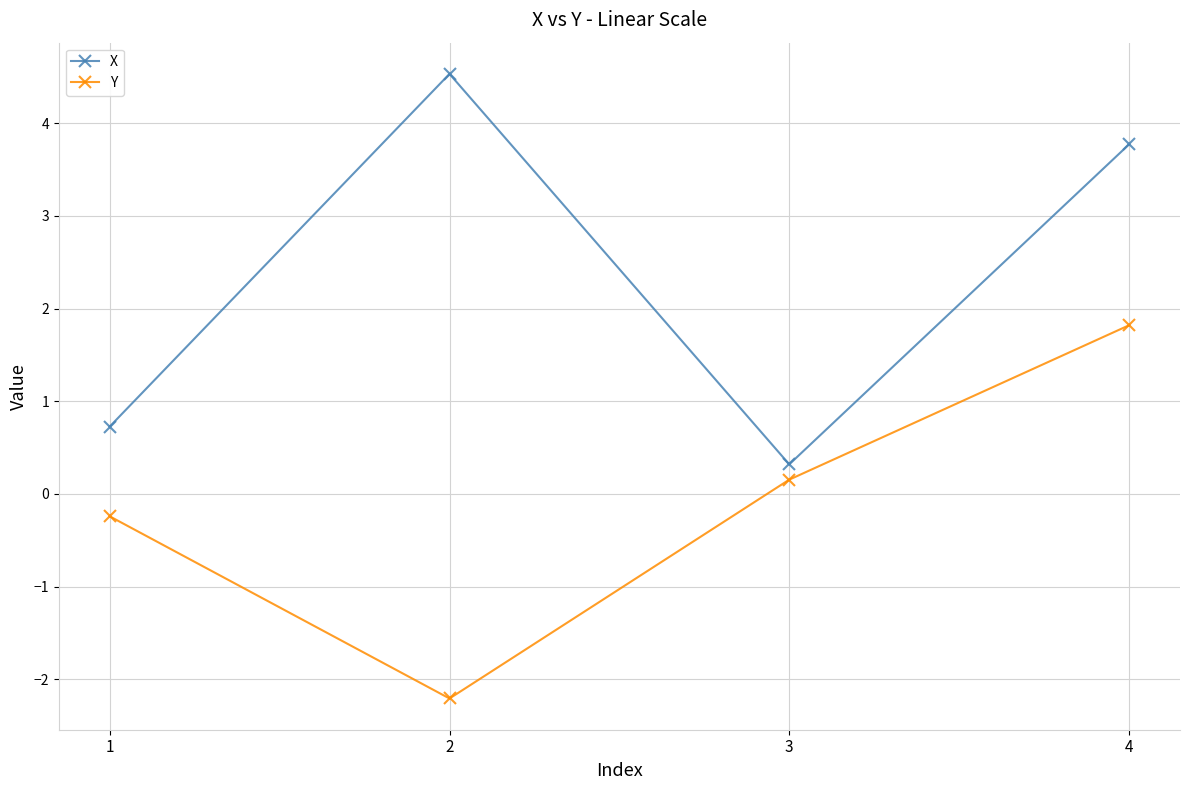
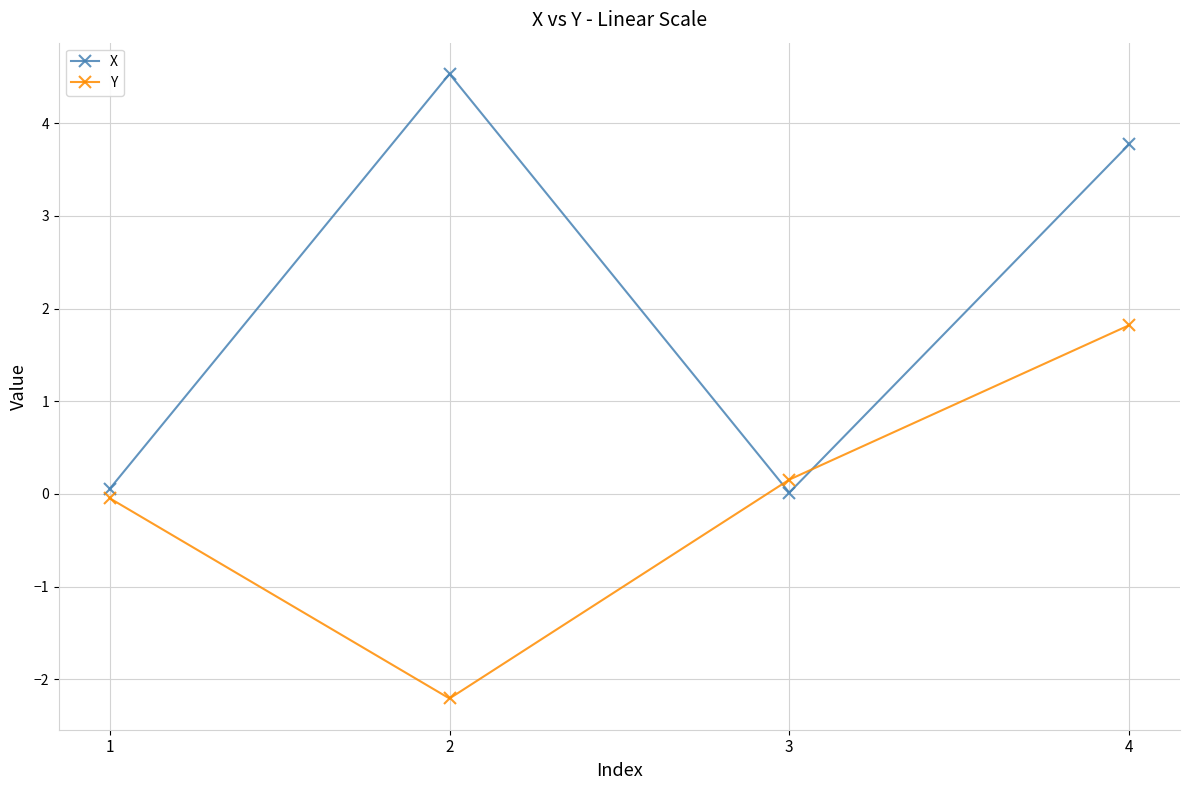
X, 1: 0.7 -> 0.1
Y, 1: -0.2 -> 0.0
X, 3: 0.3 -> 0.0
